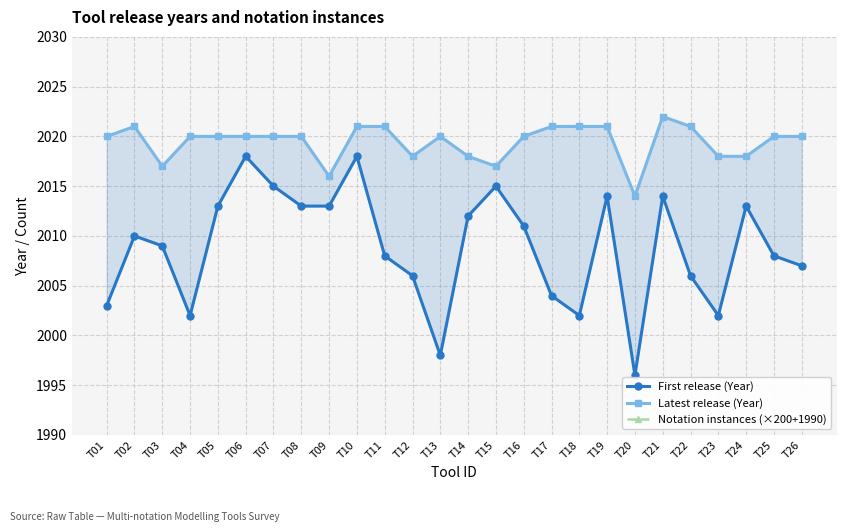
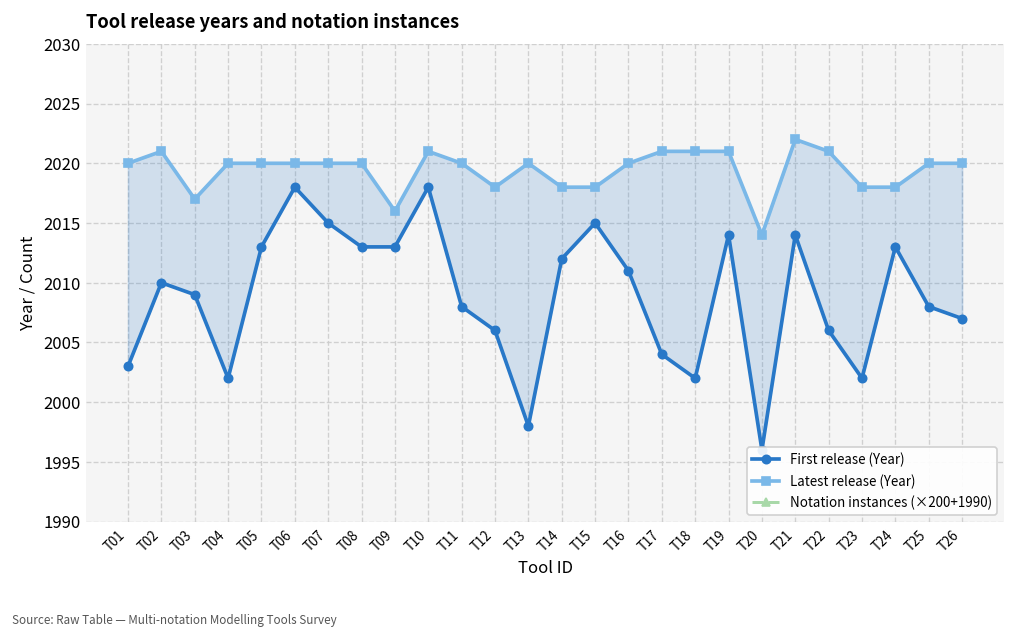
Latest release (Year), T11: 2021 -> 2020
Latest release (Year), T15: 2017 -> 2018
